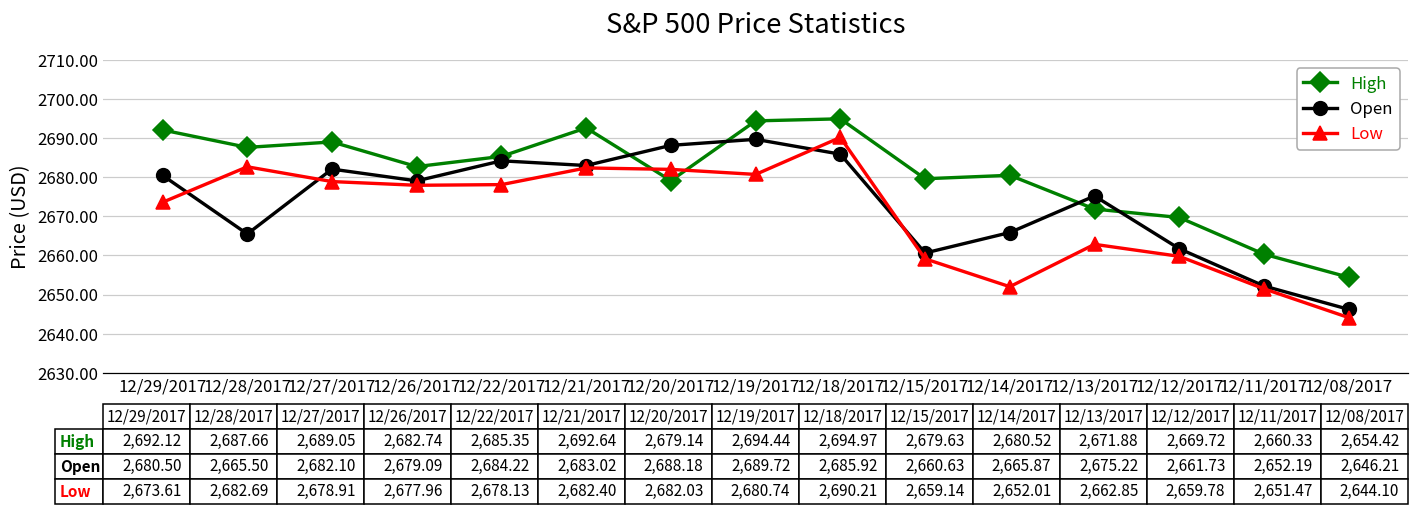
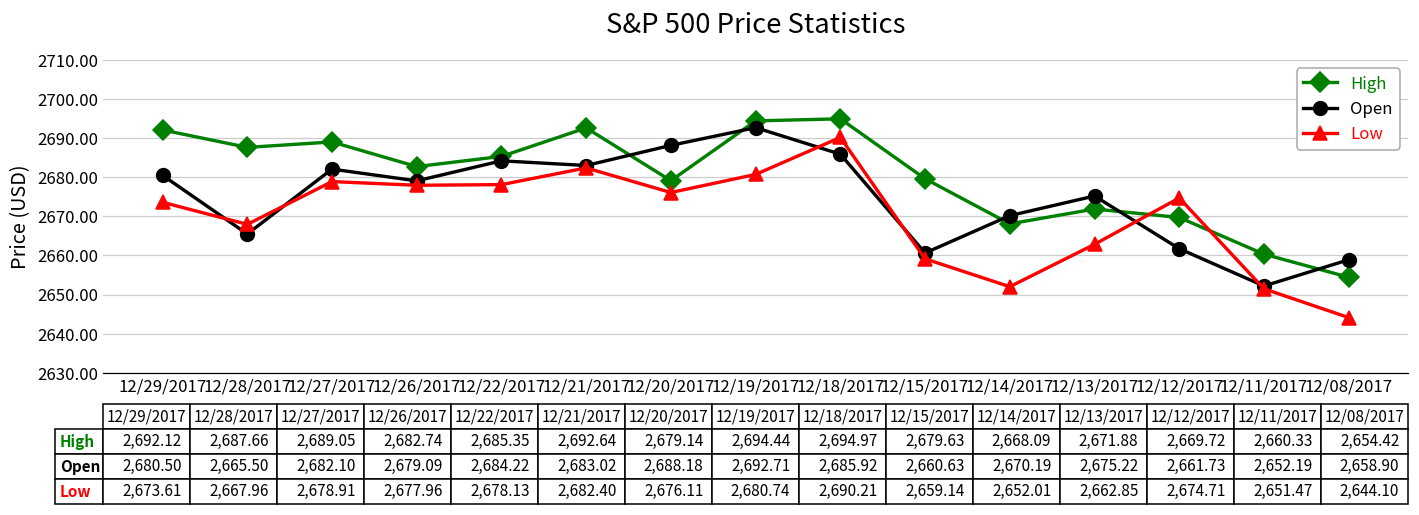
Low, 12/28/2017: 2,682.69 -> 2,667.96
Low, 12/20/2017: 2,682.03 -> 2,676.11
Open, 12/19/2017: 2,689.72 -> 2,692.71
High, 12/14/2017: 2,680.52 -> 2,668.09
Open, 12/14/2017: 2,665.87 -> 2,670.19
Low, 12/12/2017: 2,659.78 -> 2,674.71
Open, 12/08/2017: 2,646.21 -> 2,658.90
